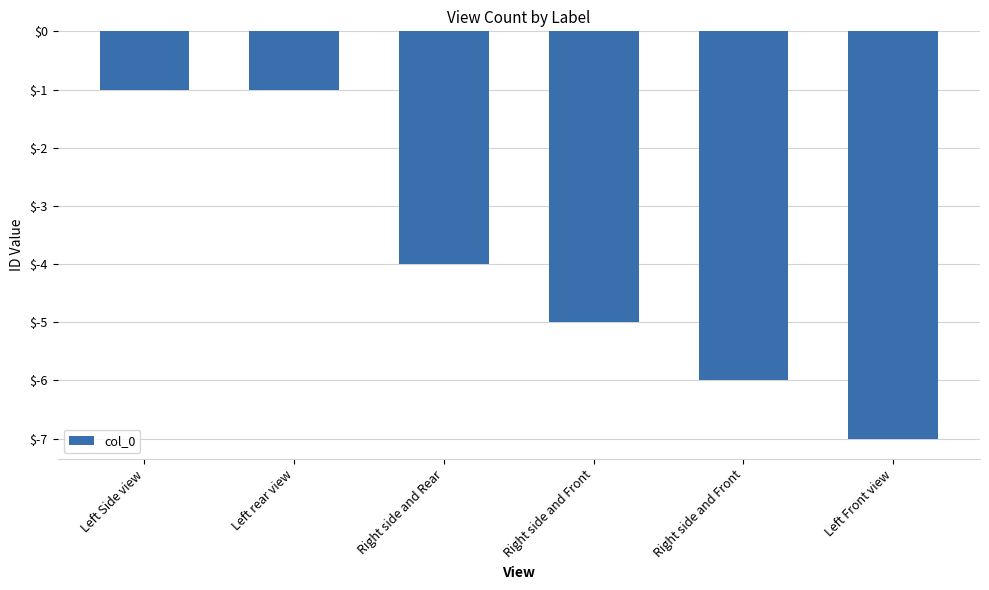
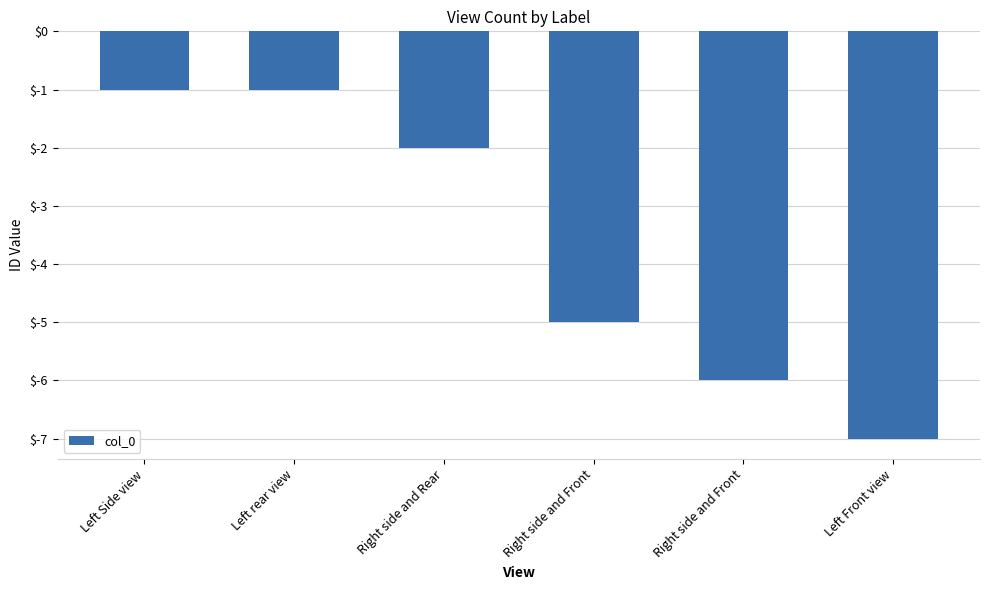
Right side and Rear: $-4.0 -> $-2.0
